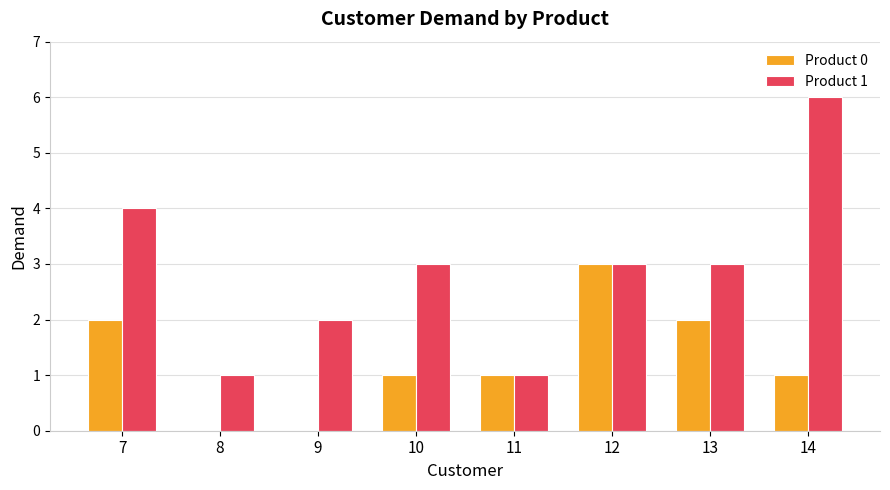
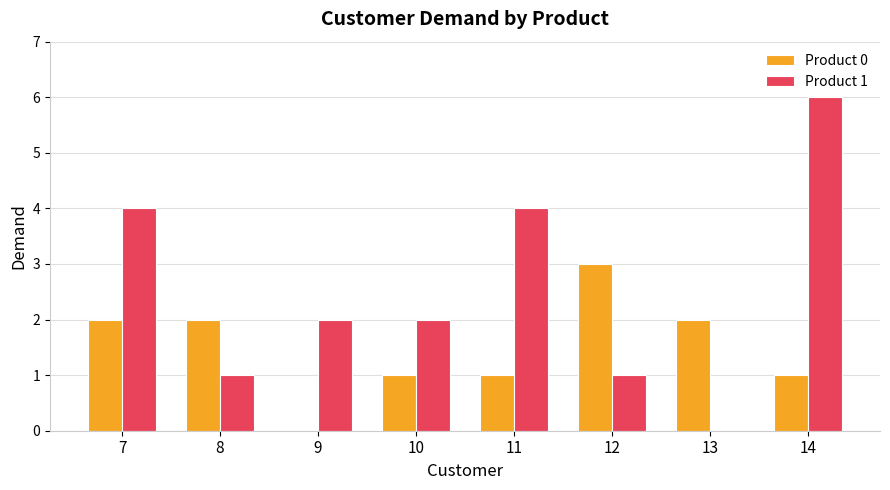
Product 0, 8: 0 -> 2
Product 1, 10: 3 -> 2
Product 1, 11: 1 -> 4
Product 1, 12: 3 -> 1
Product 1, 13: 3 -> 0
